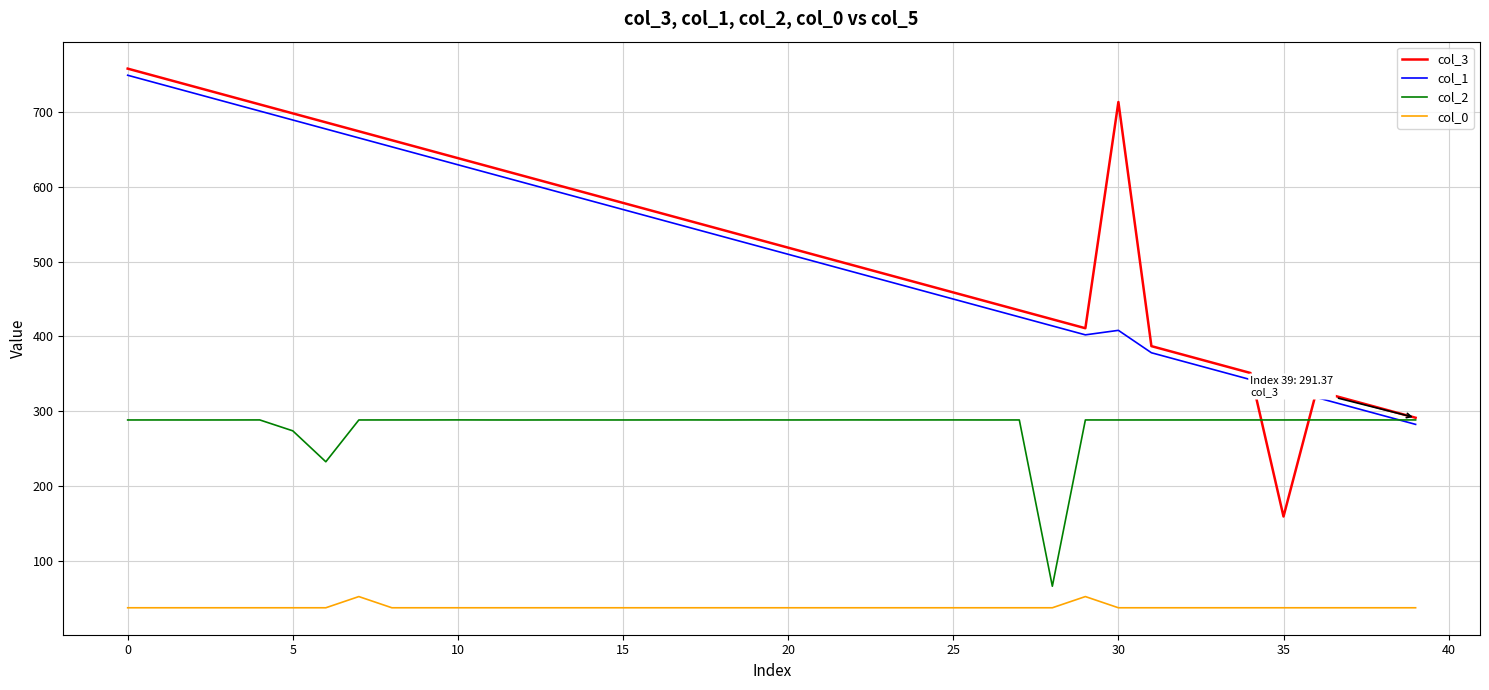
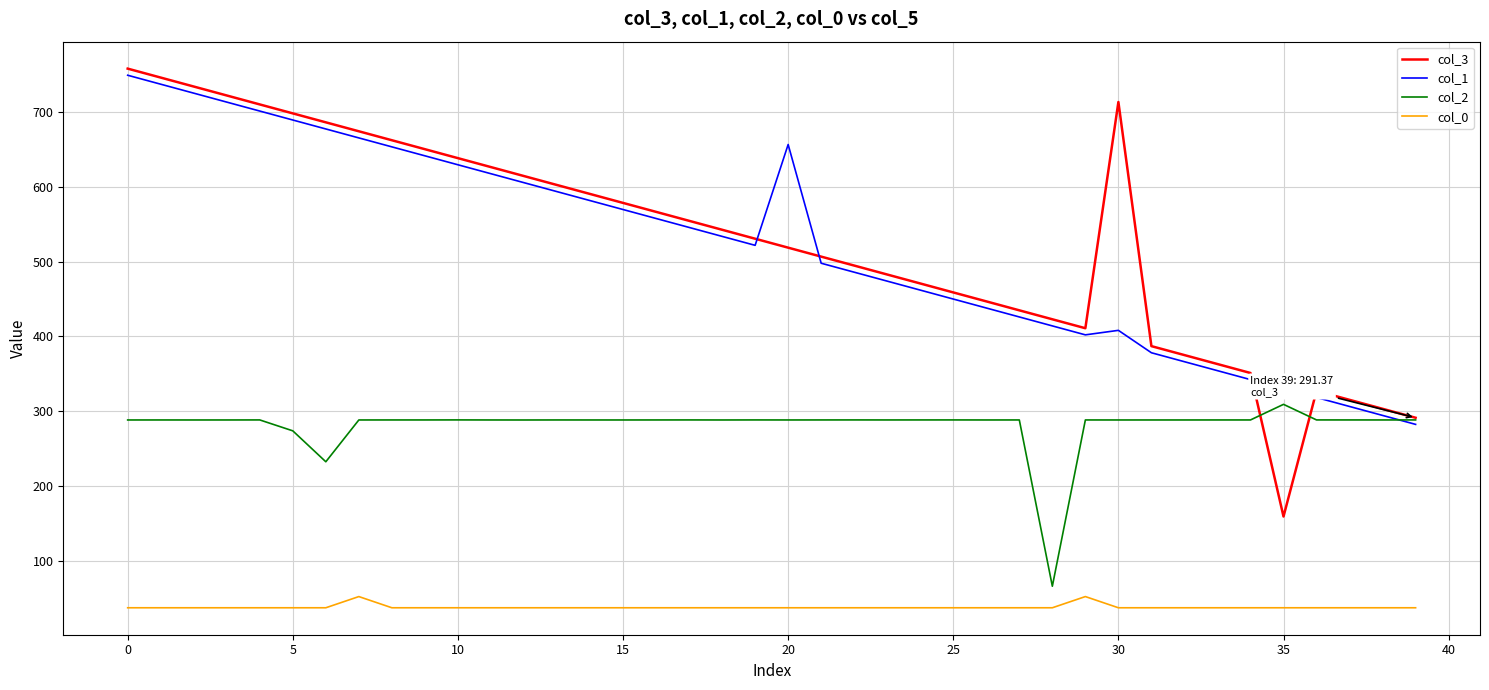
col_1, 20: 510 -> 660
col_2, 35: 290 -> 310
